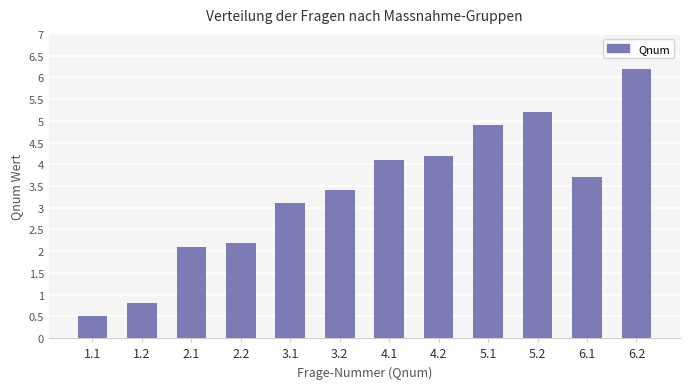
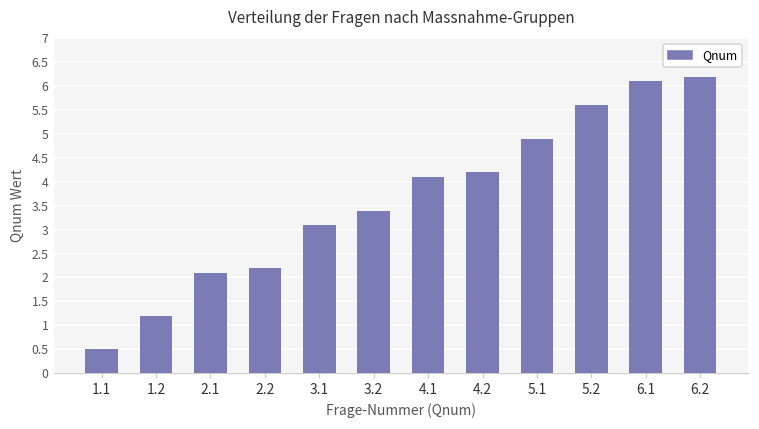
1.2: 0.8 -> 1.2
5.2: 5.2 -> 5.6
6.1: 3.7 -> 6.1
